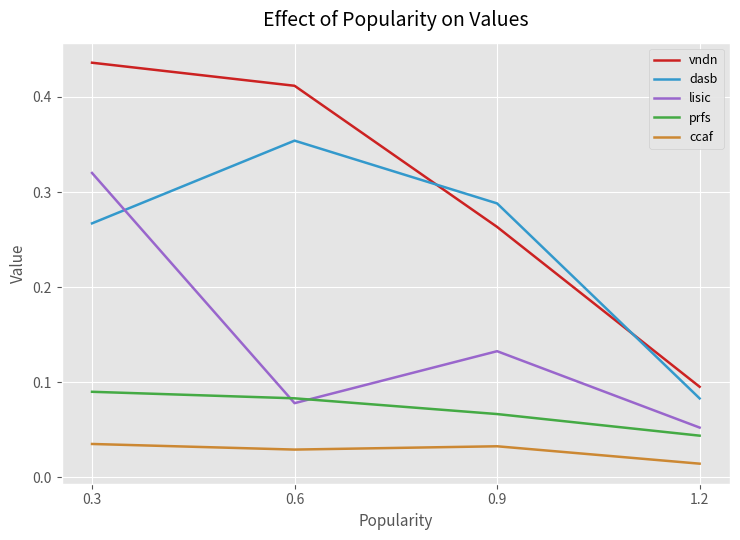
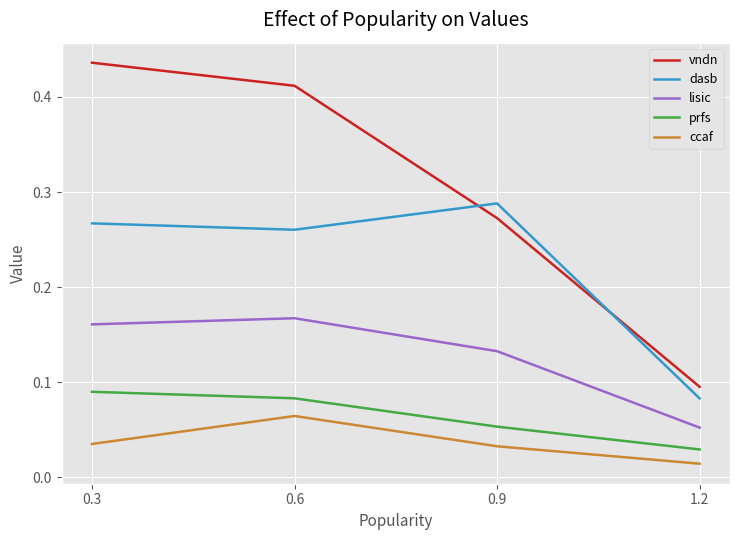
lisic, 0.3: 0.32 -> 0.16
dasb, 0.6: 0.35 -> 0.26
lisic, 0.6: 0.08 -> 0.17
ccaf, 0.6: 0.03 -> 0.06
vndn, 0.9: 0.26 -> 0.27
prfs, 0.9: 0.07 -> 0.05
prfs, 1.2: 0.04 -> 0.03
